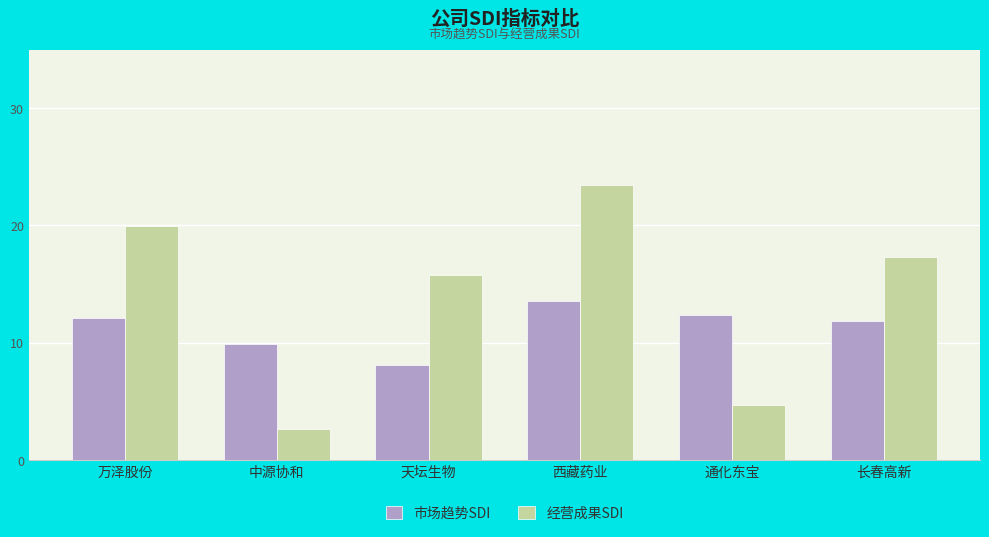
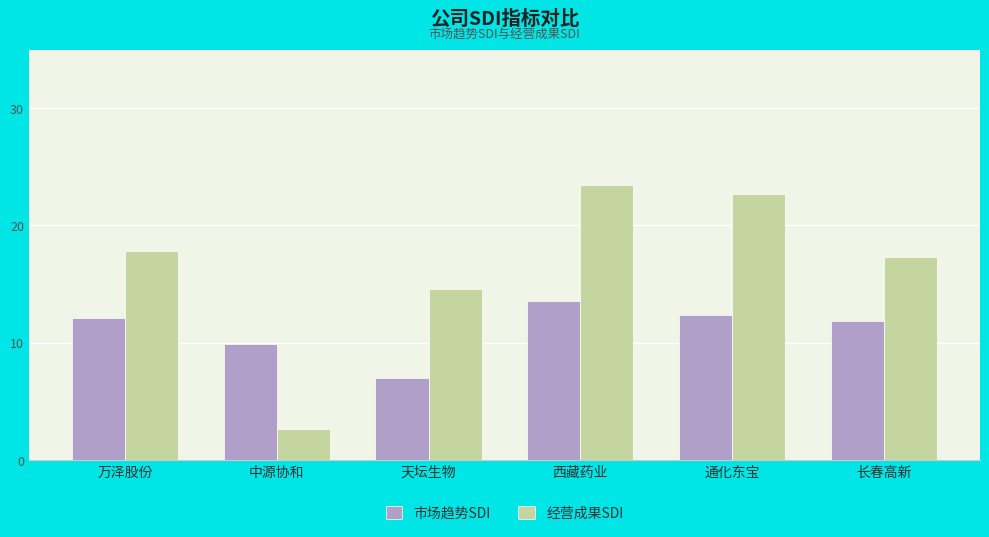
经营成果SDI, 万泽股份: 19.9 -> 17.8
市场趋势SDI, 天坛生物: 8.1 -> 7.0
经营成果SDI, 天坛生物: 15.8 -> 14.6
经营成果SDI, 通化东宝: 4.7 -> 22.7
